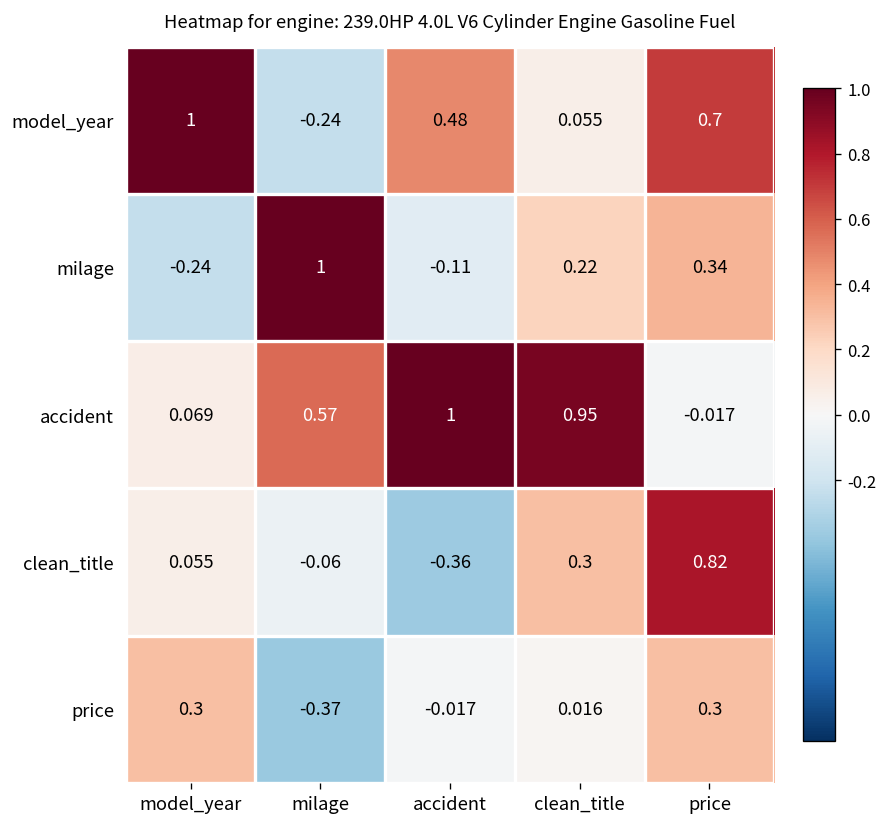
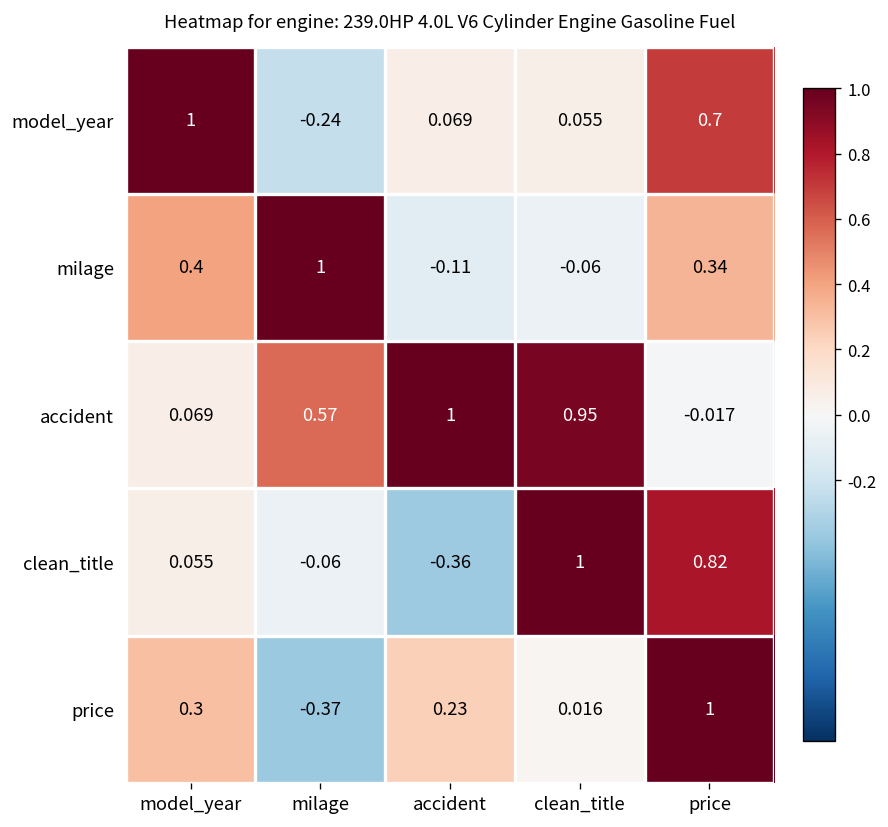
model_year, accident: 0.48 -> 0.069
milage, model_year: -0.24 -> 0.4
milage, clean_title: 0.22 -> -0.06
clean_title, clean_title: 0.3 -> 1
price, accident: -0.017 -> 0.23
price, price: 0.3 -> 1
